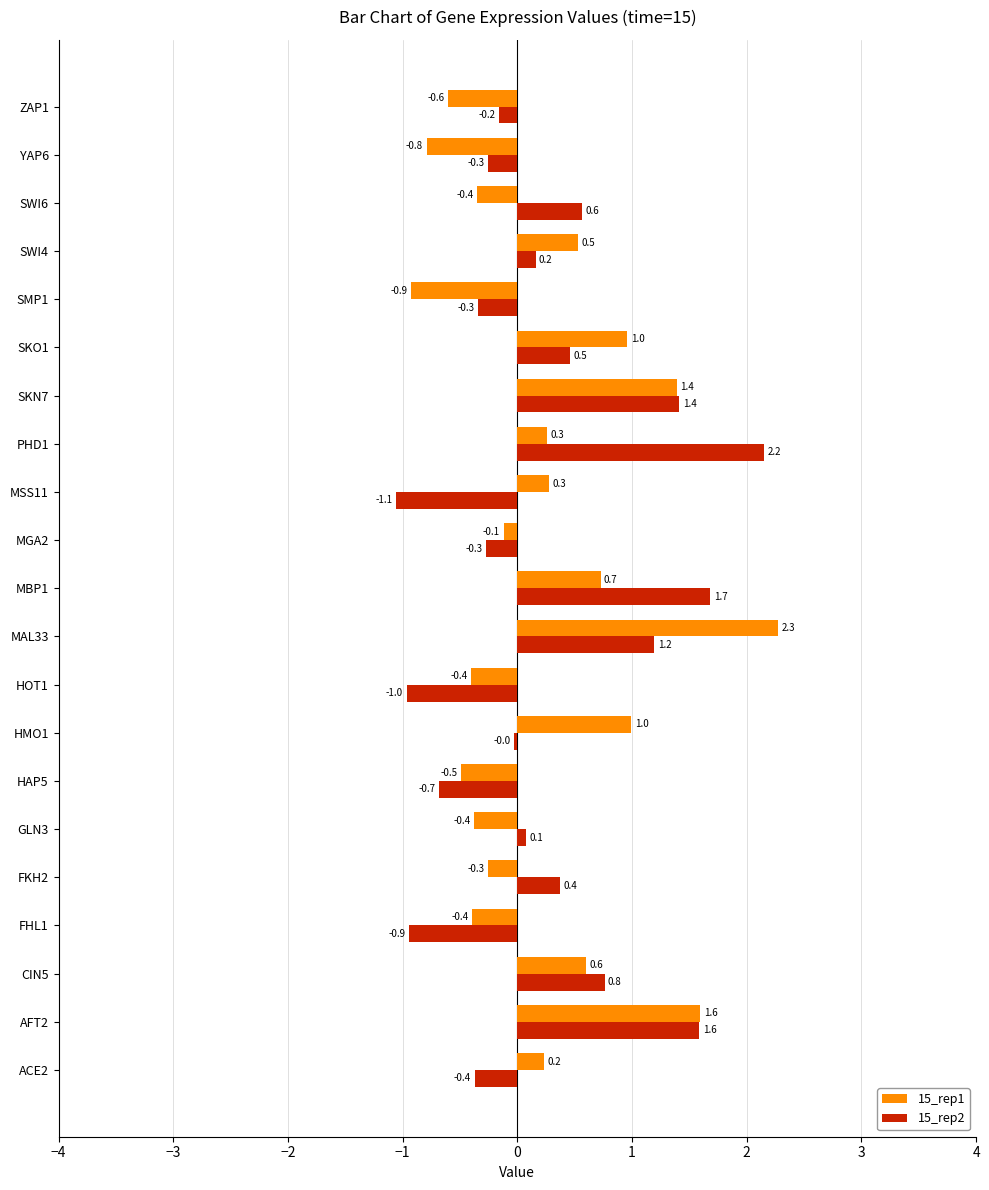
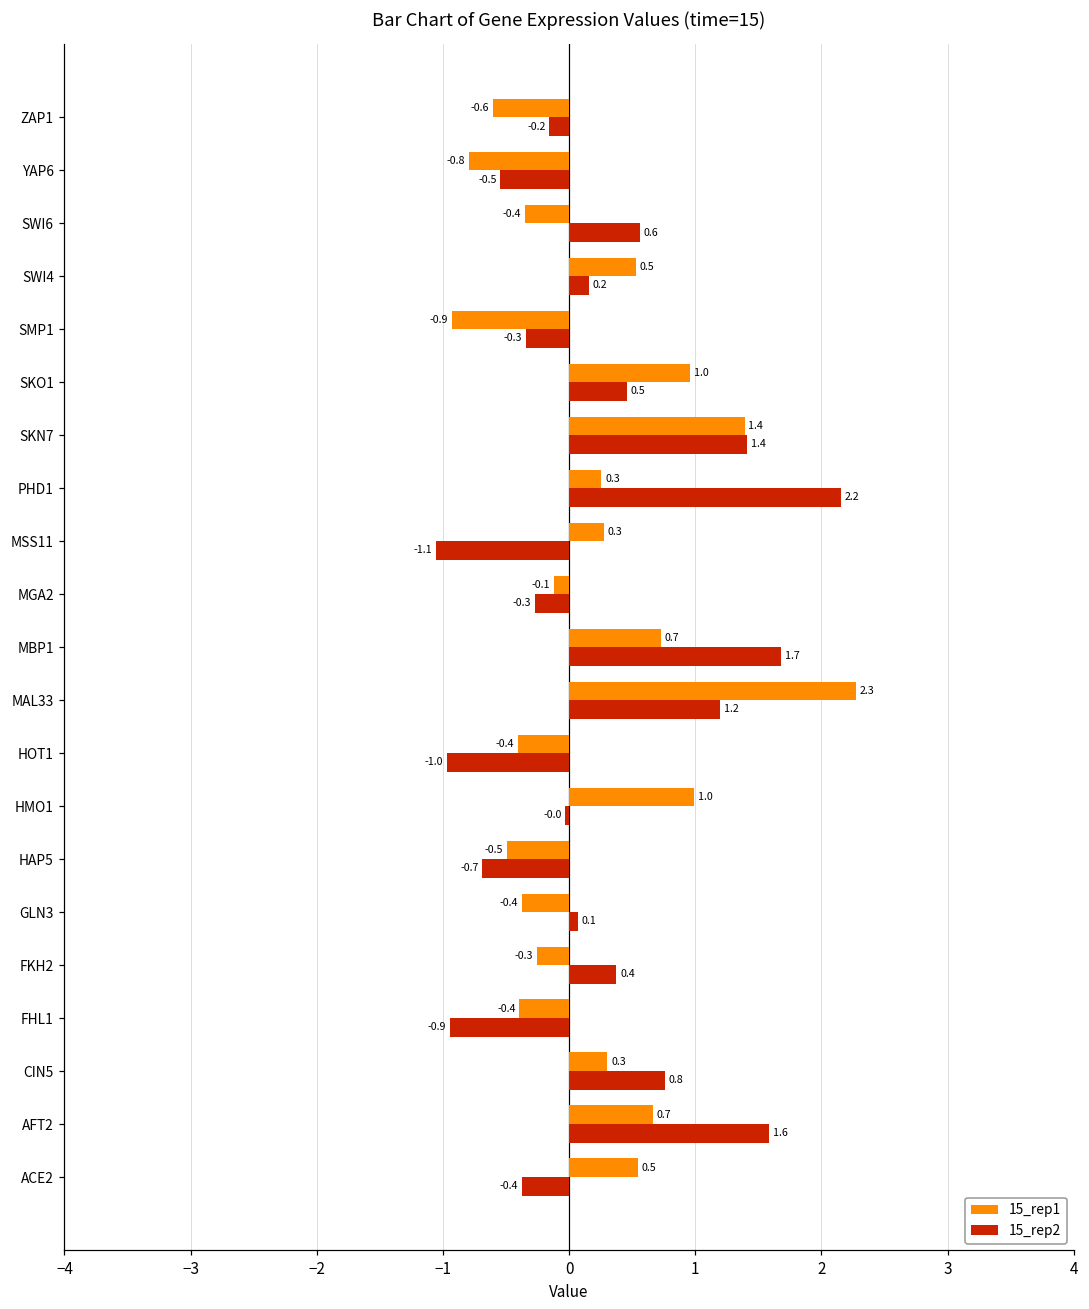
15_rep2, YAP6: -0.3 -> -0.5
15_rep1, CIN5: 0.6 -> 0.3
15_rep1, AFT2: 1.6 -> 0.7
15_rep1, ACE2: 0.2 -> 0.5
